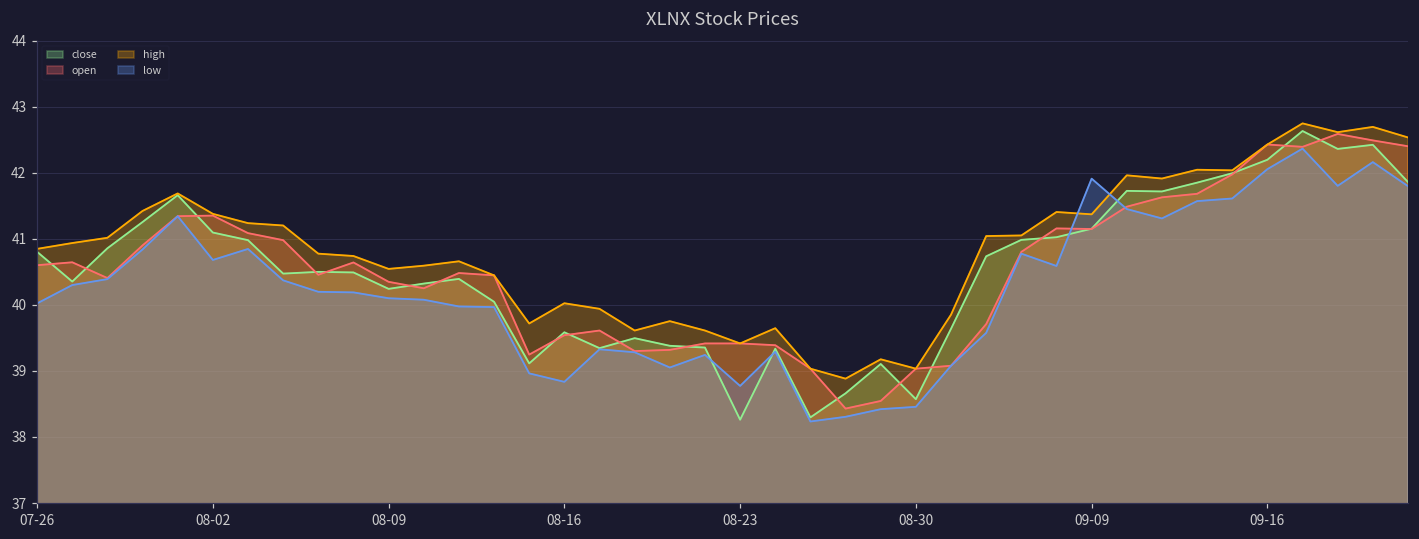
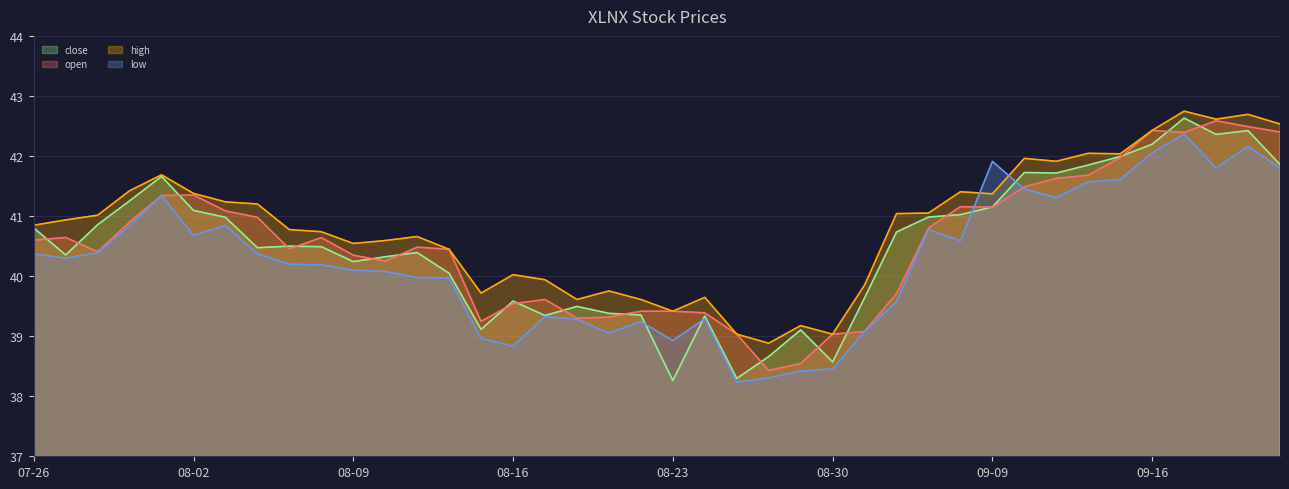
low, 07-26: 40.0 -> 40.4
low, 08-23: 38.8 -> 38.9
